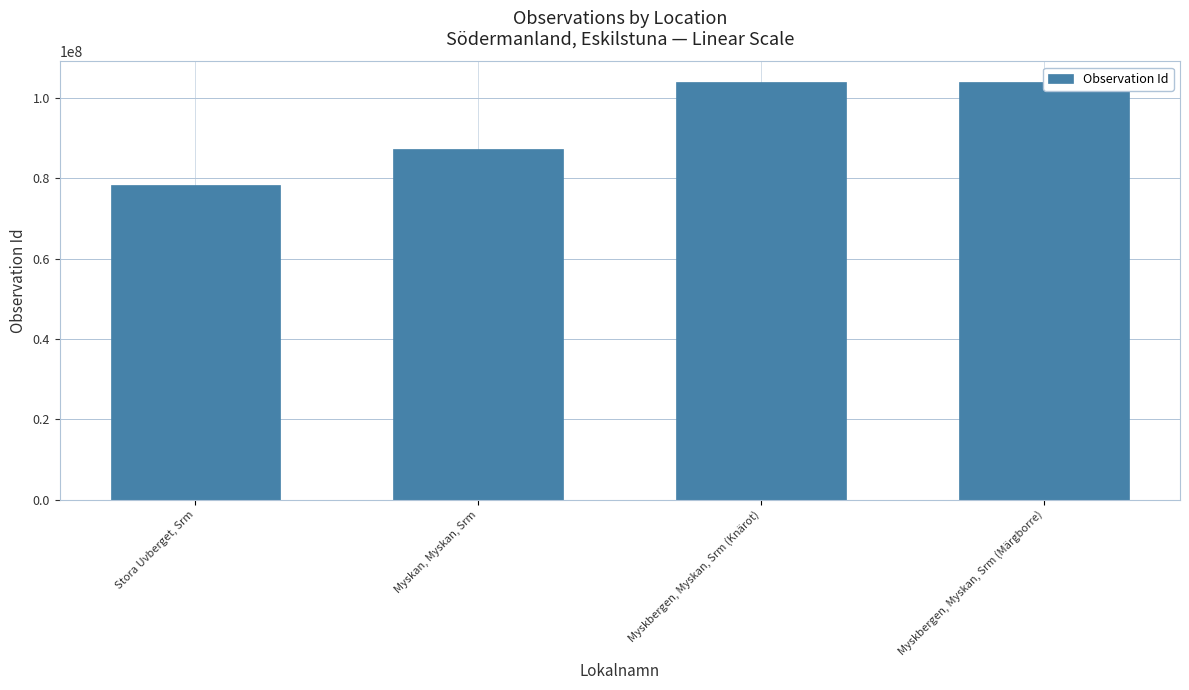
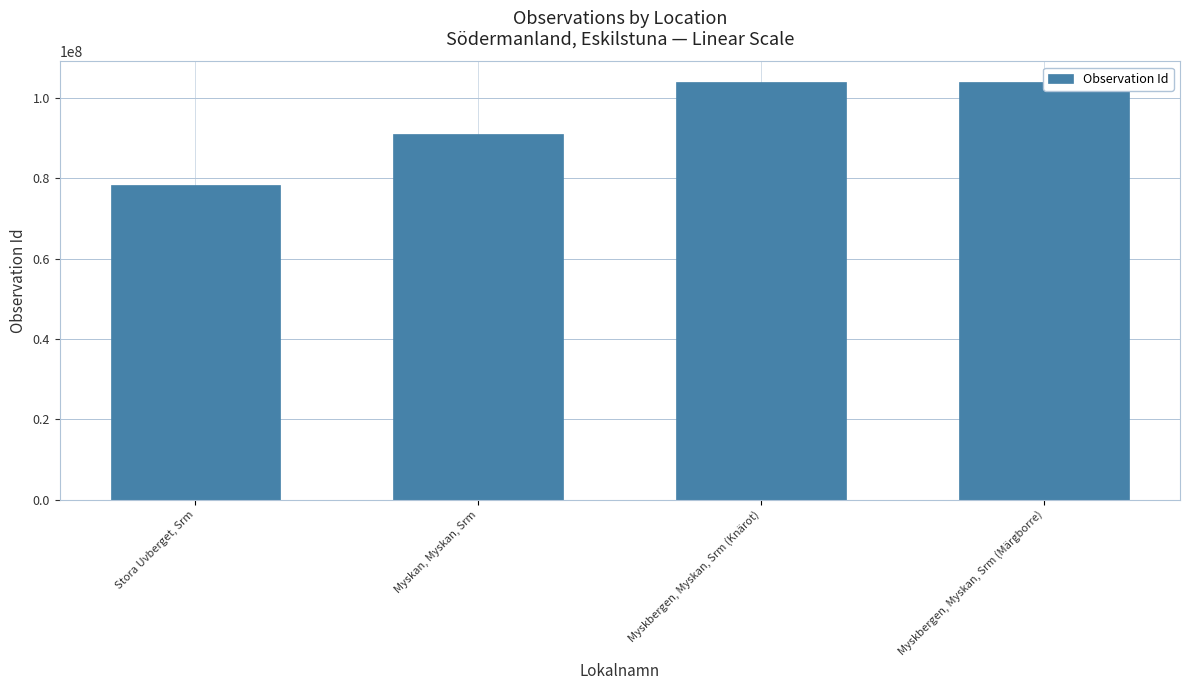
Myskan, Myskan, Srm: 87000000 -> 91000000
